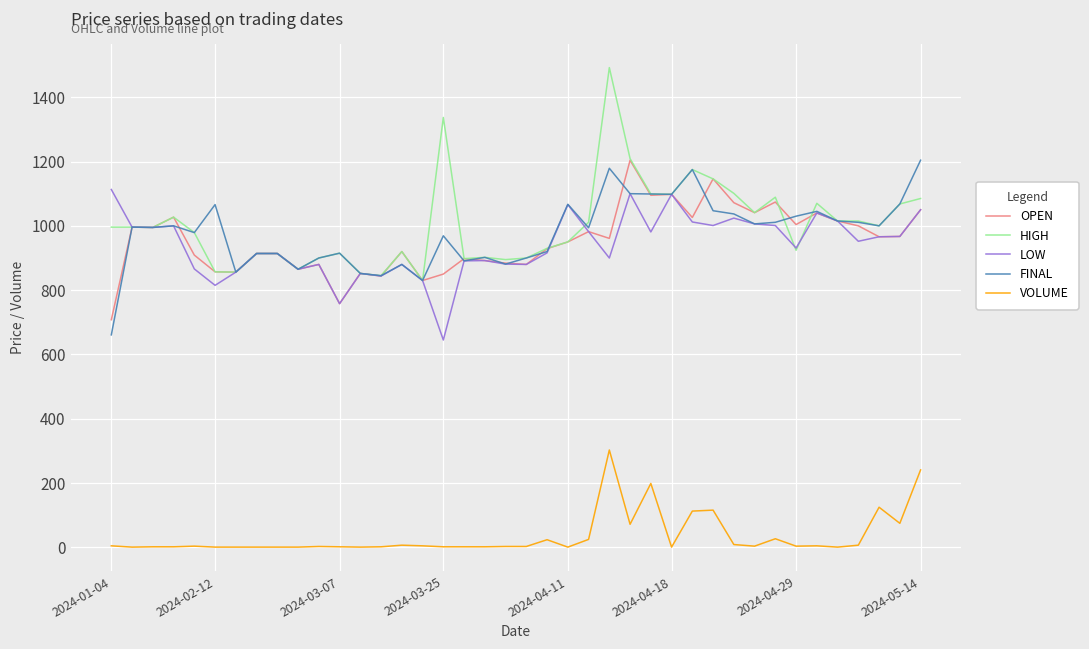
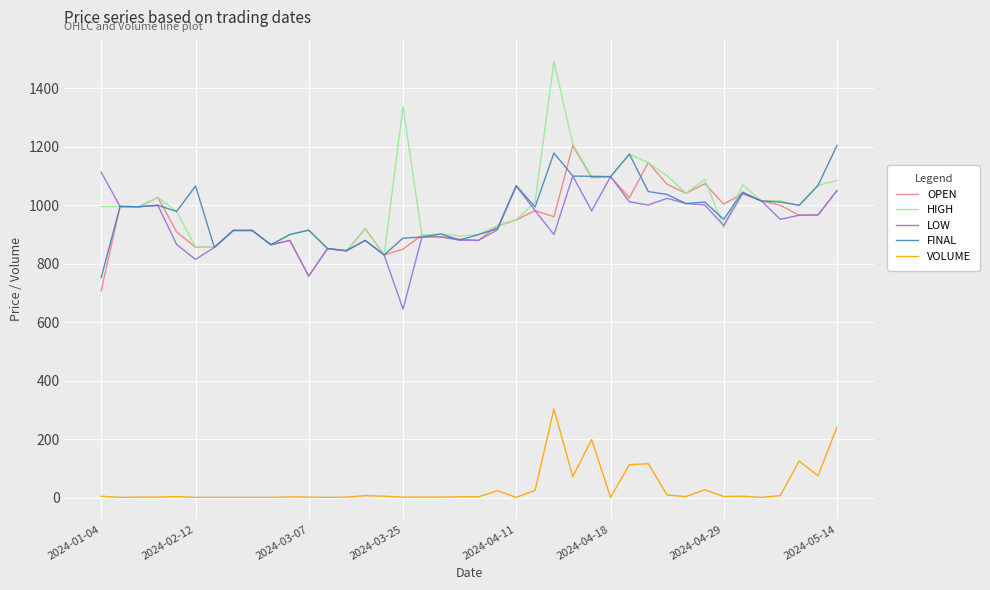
FINAL, 2024-01-04: 660 -> 750
FINAL, 2024-03-25: 970 -> 890
FINAL, 2024-04-29: 1030 -> 950
